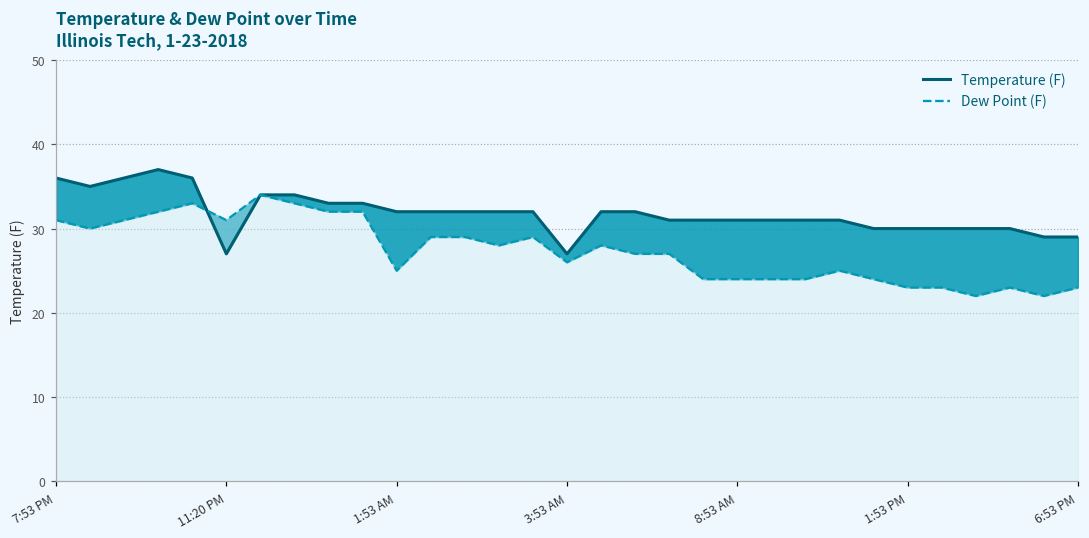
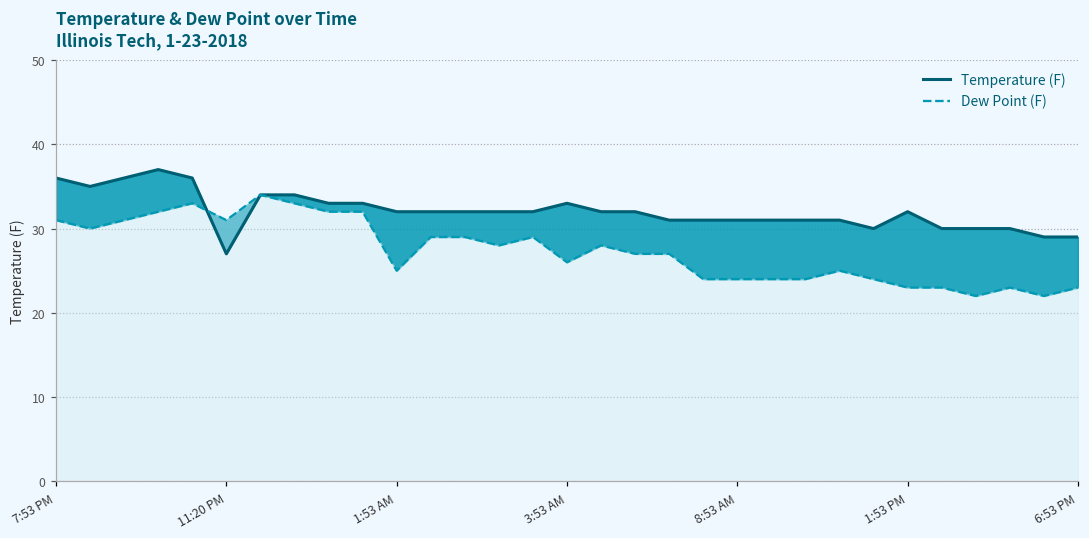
Temperature (F), 3:53 AM: 27 -> 33
Temperature (F), 1:53 PM: 30 -> 32
